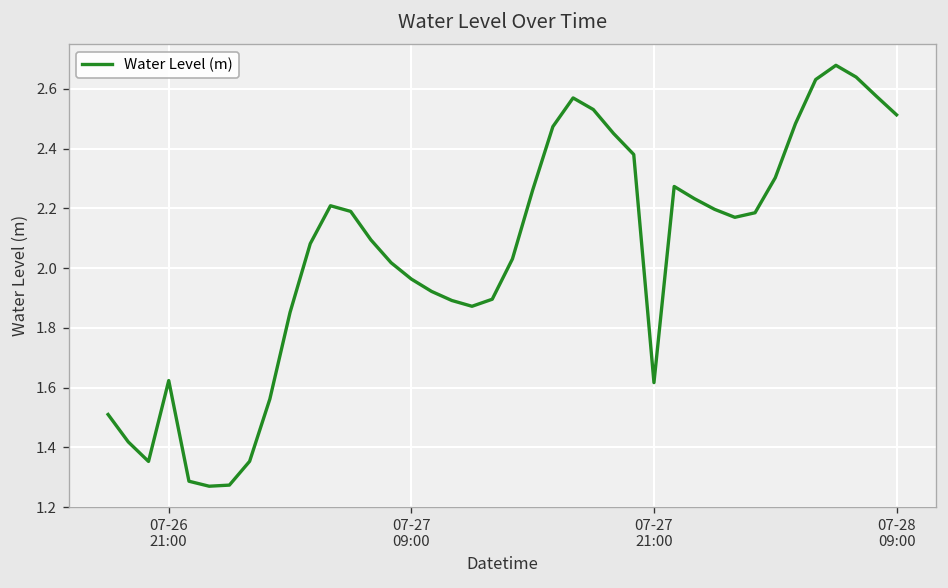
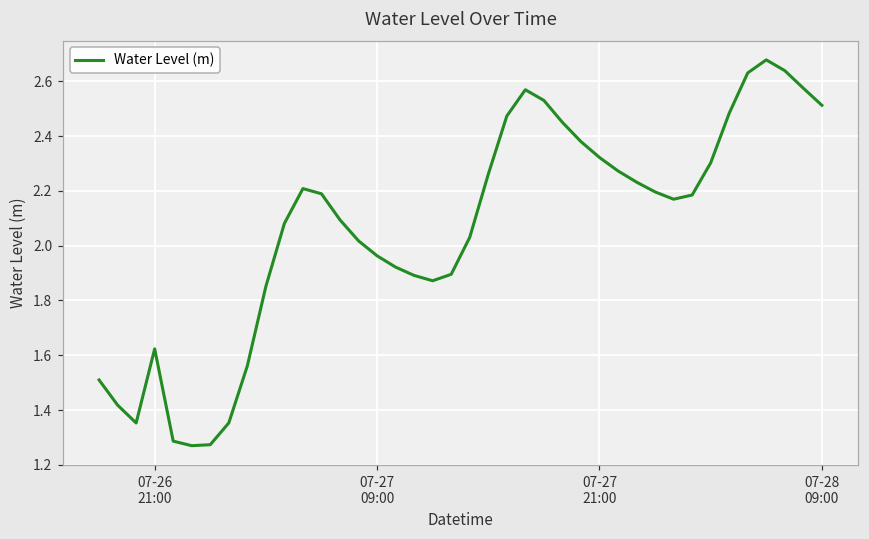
07-27 21:00: 1.62 -> 2.32
